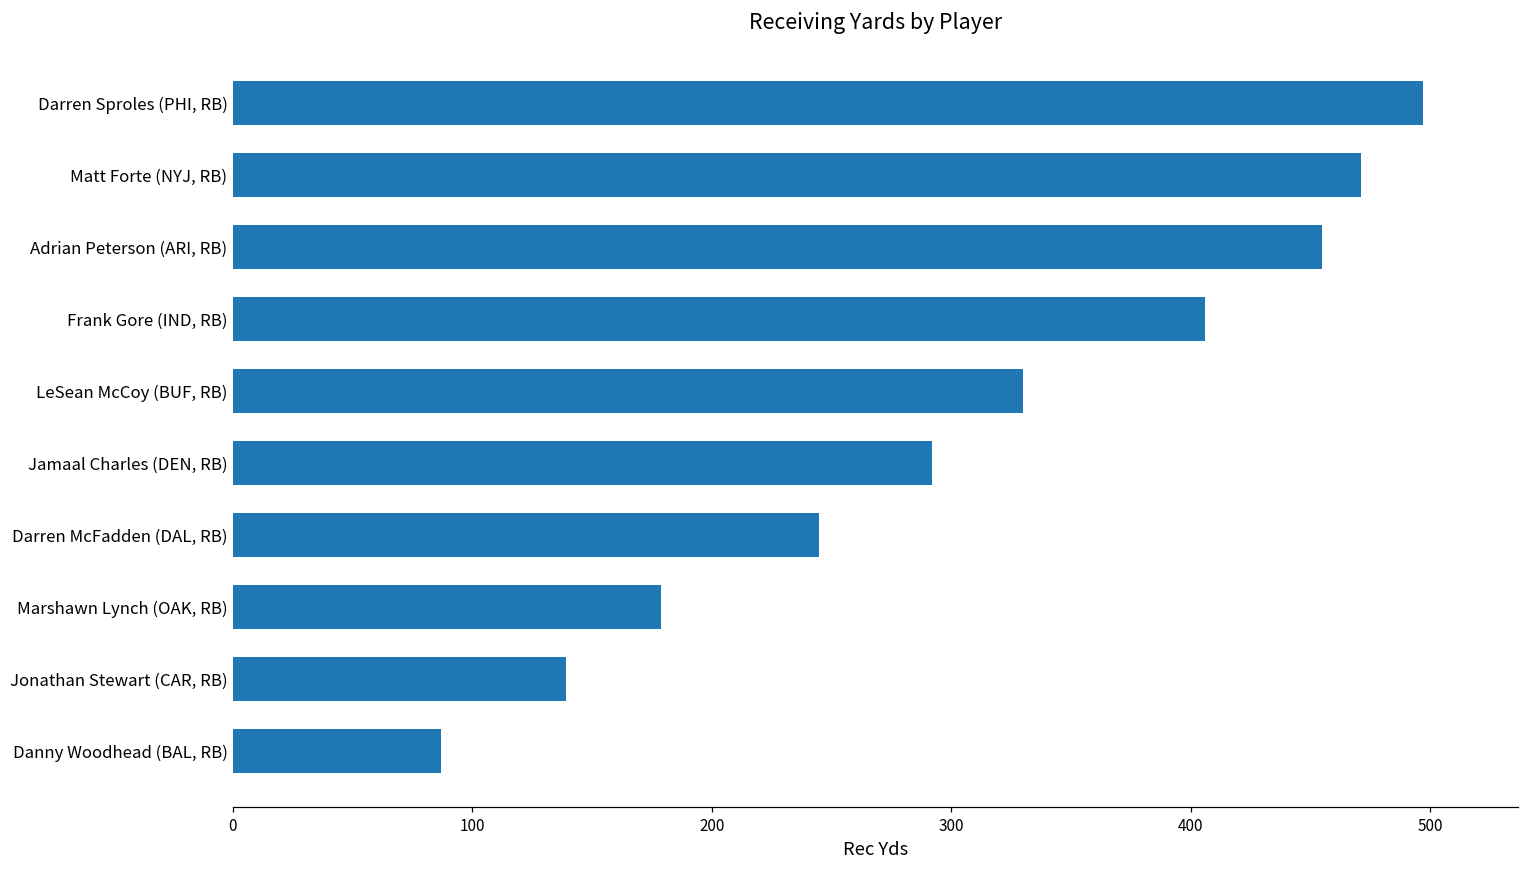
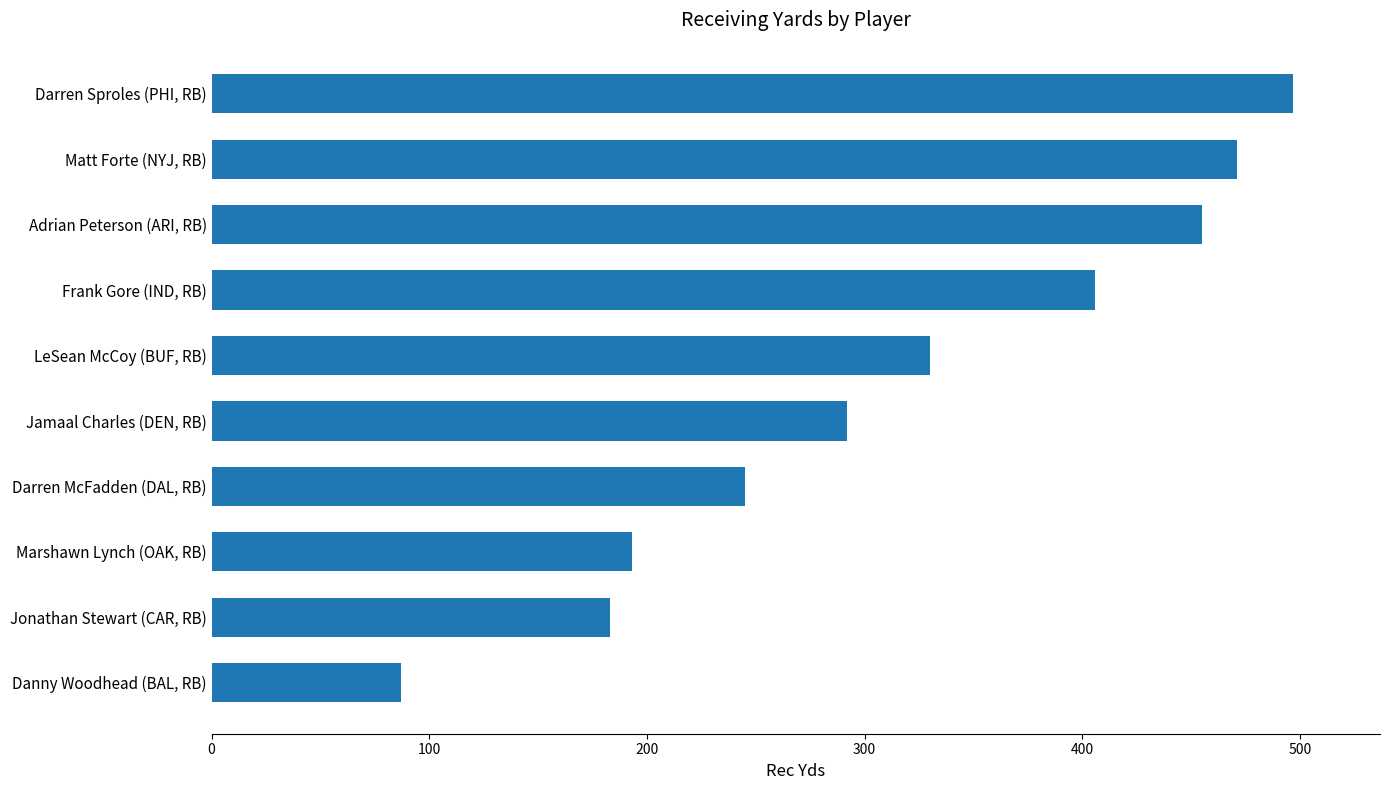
Marshawn Lynch (OAK, RB): 179 -> 193
Jonathan Stewart (CAR, RB): 139 -> 183
